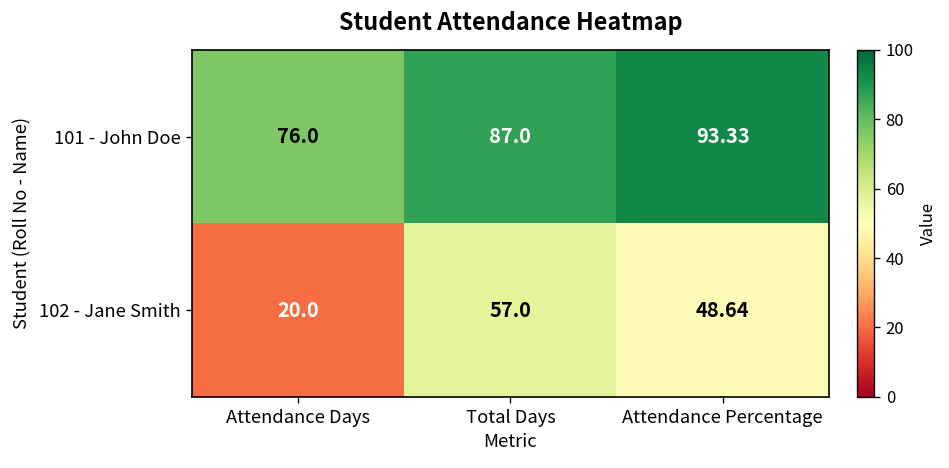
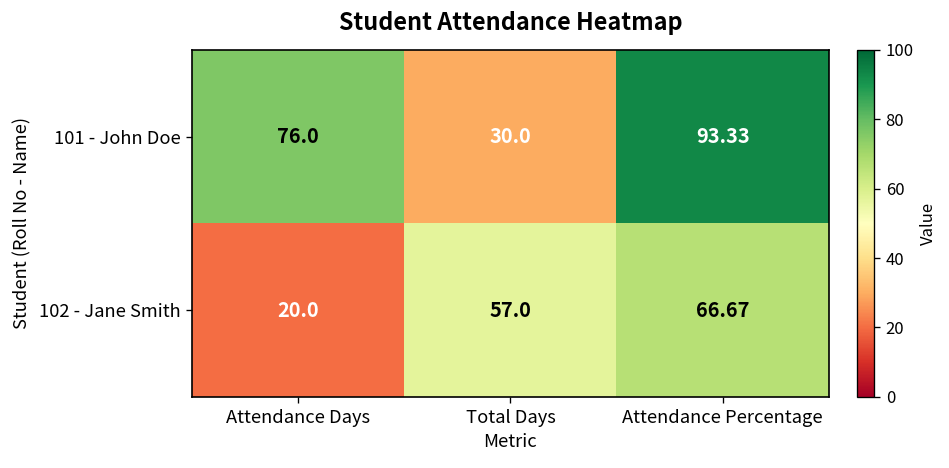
101 - John Doe, Total Days: 87.0 -> 30.0
102 - Jane Smith, Attendance Percentage: 48.64 -> 66.67
